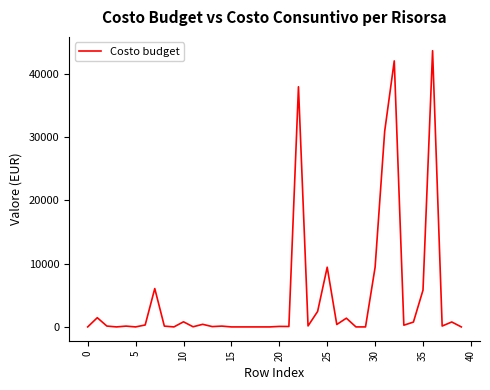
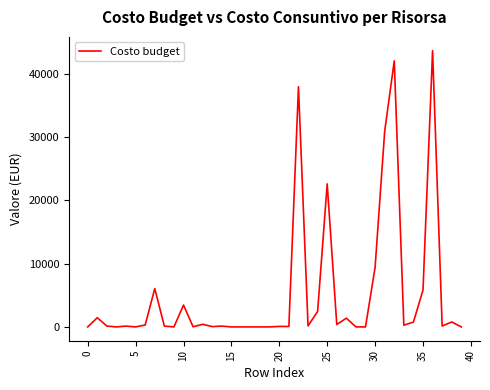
10: 1000 -> 3000
25: 9000 -> 23000
